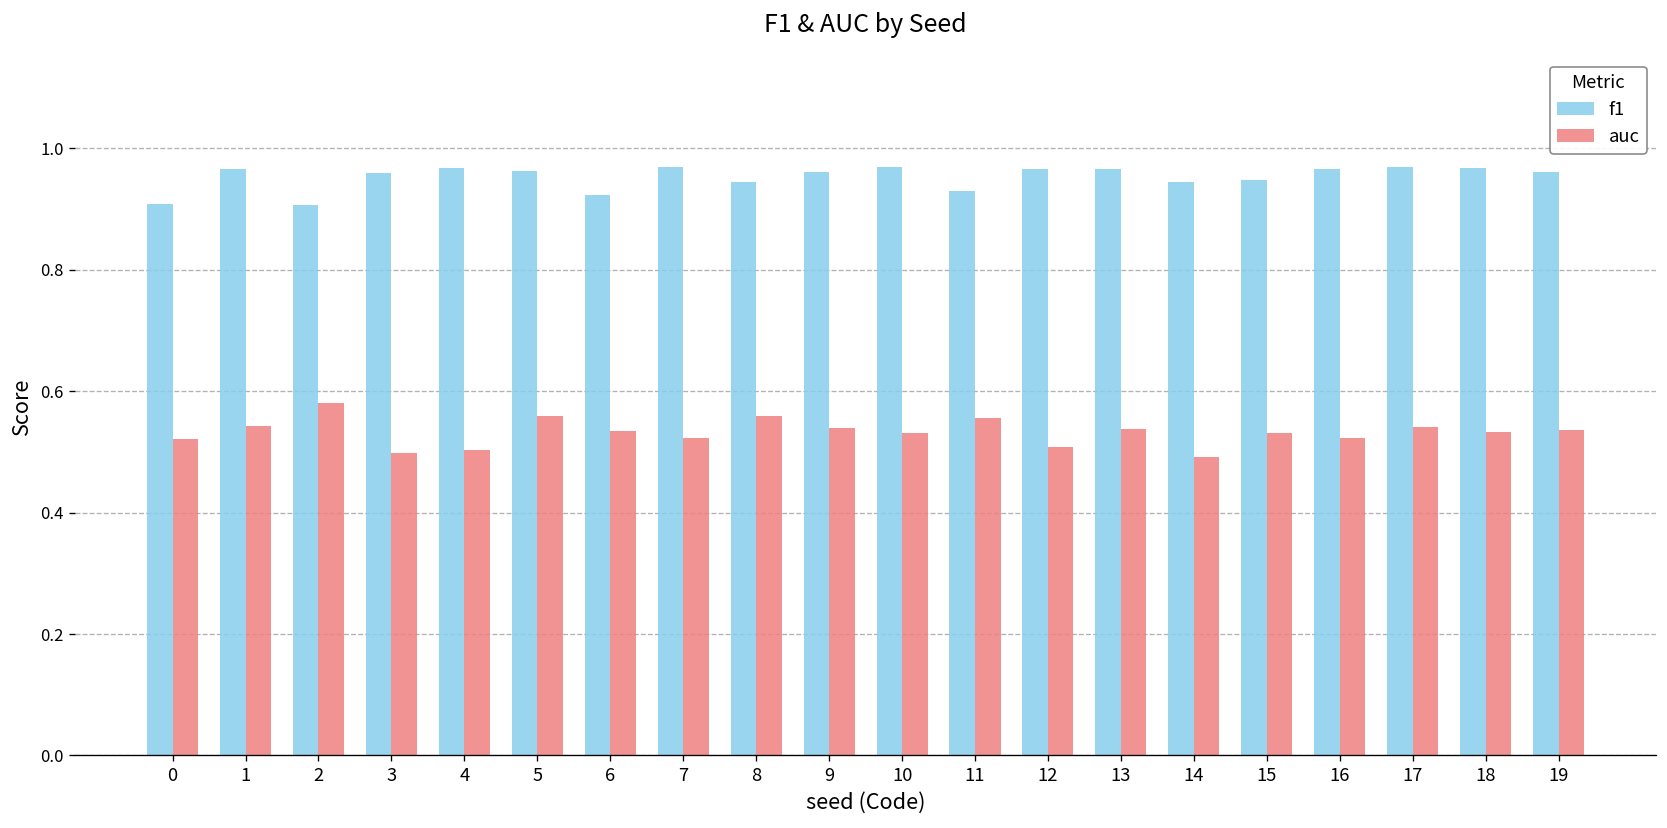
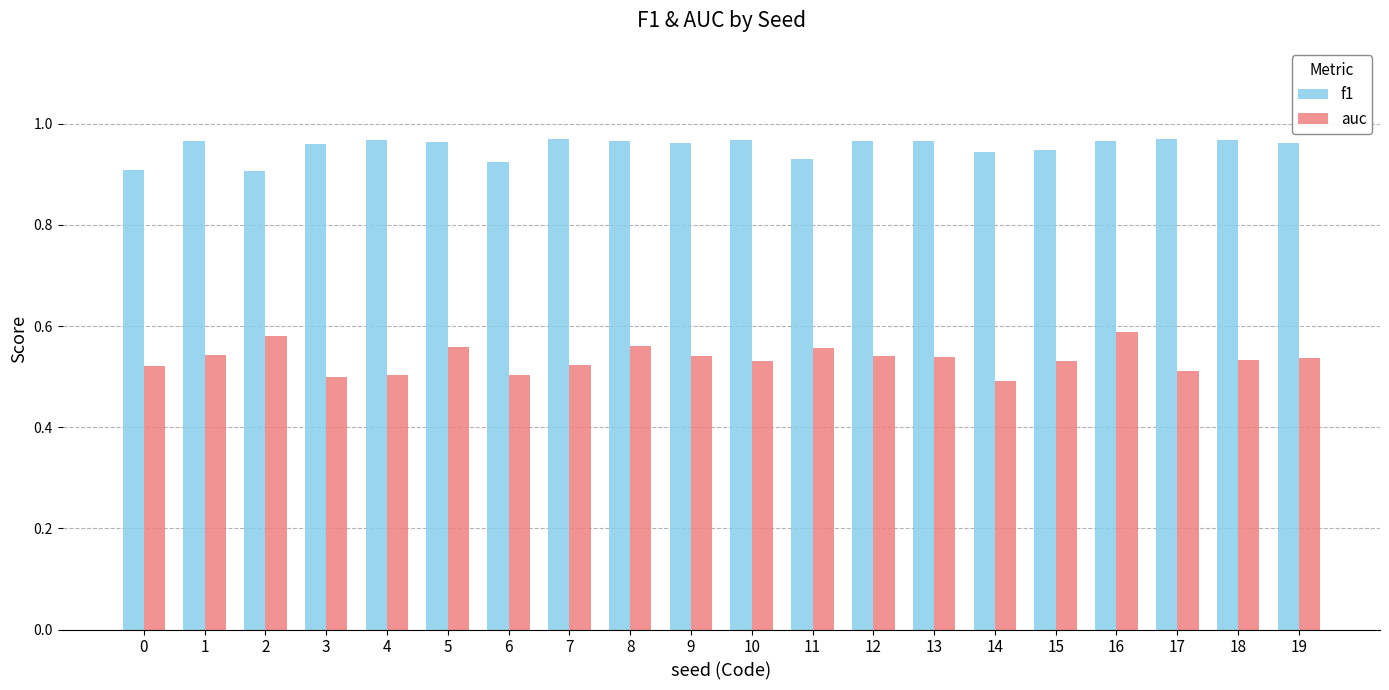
auc, 6: 0.53 -> 0.50
f1, 8: 0.95 -> 0.97
auc, 12: 0.51 -> 0.54
auc, 16: 0.52 -> 0.59
auc, 17: 0.54 -> 0.51
